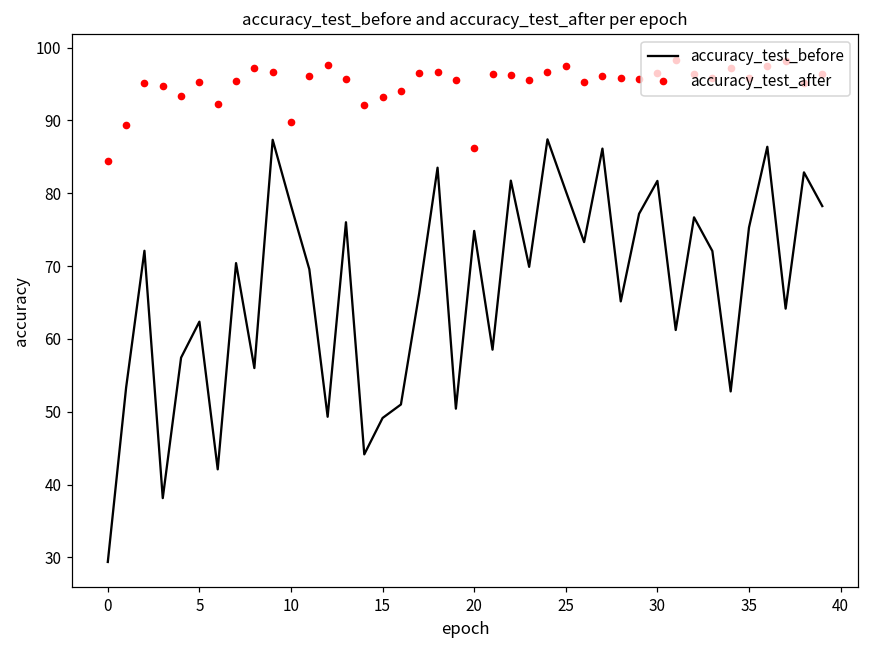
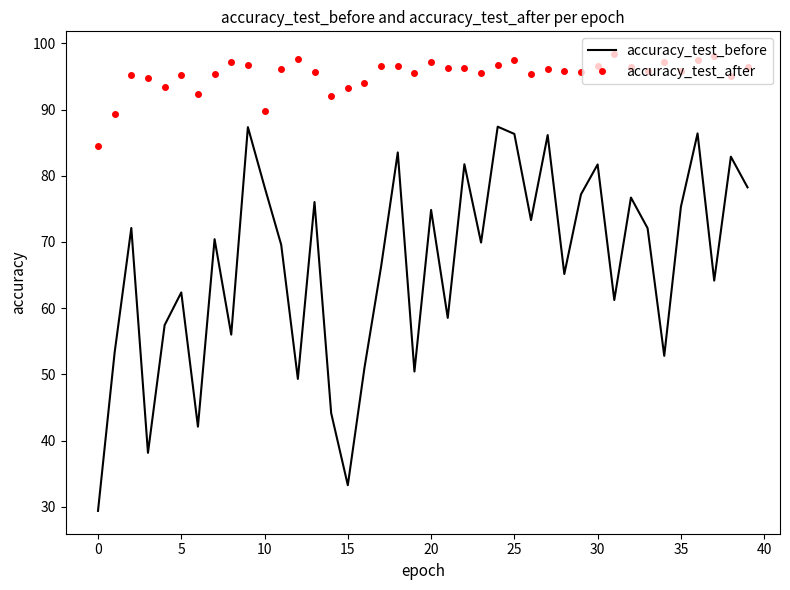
accuracy_test_before, 15: 49 -> 33
accuracy_test_after, 20: 86 -> 97
accuracy_test_before, 25: 80 -> 86
